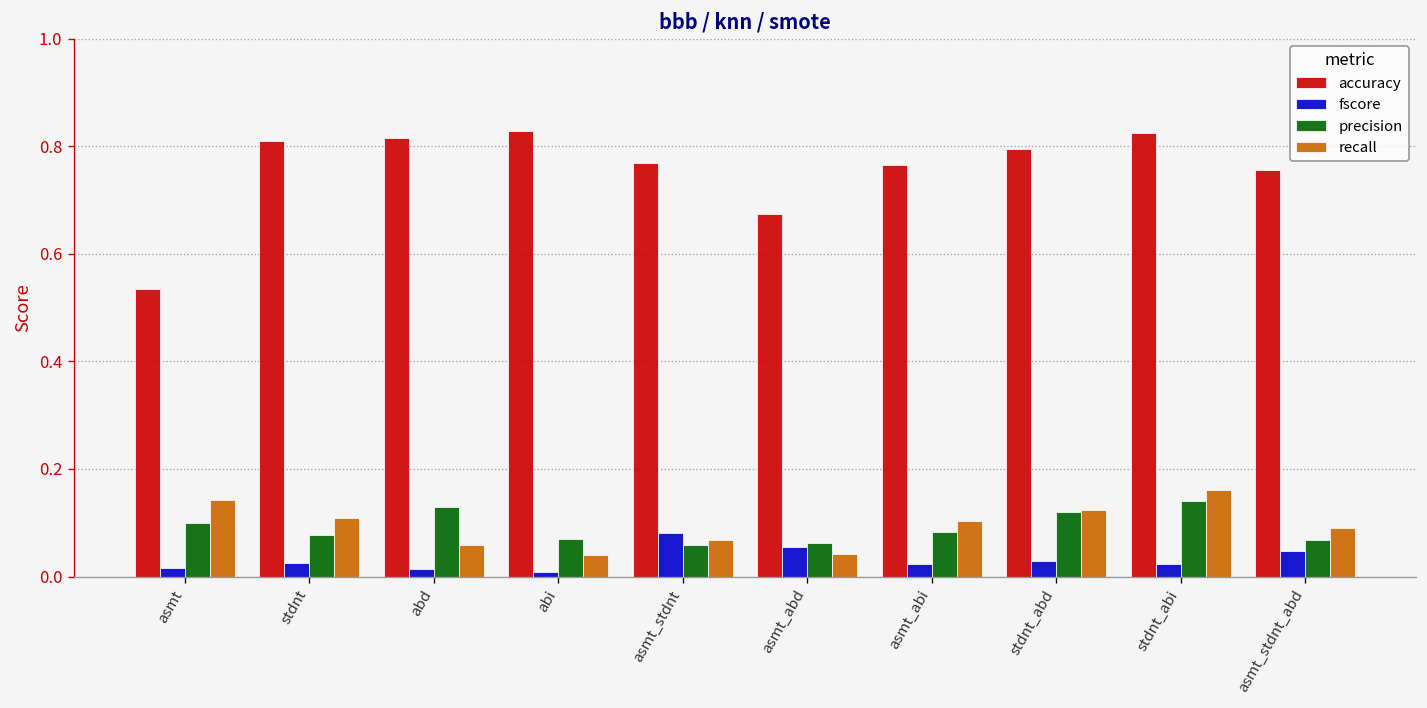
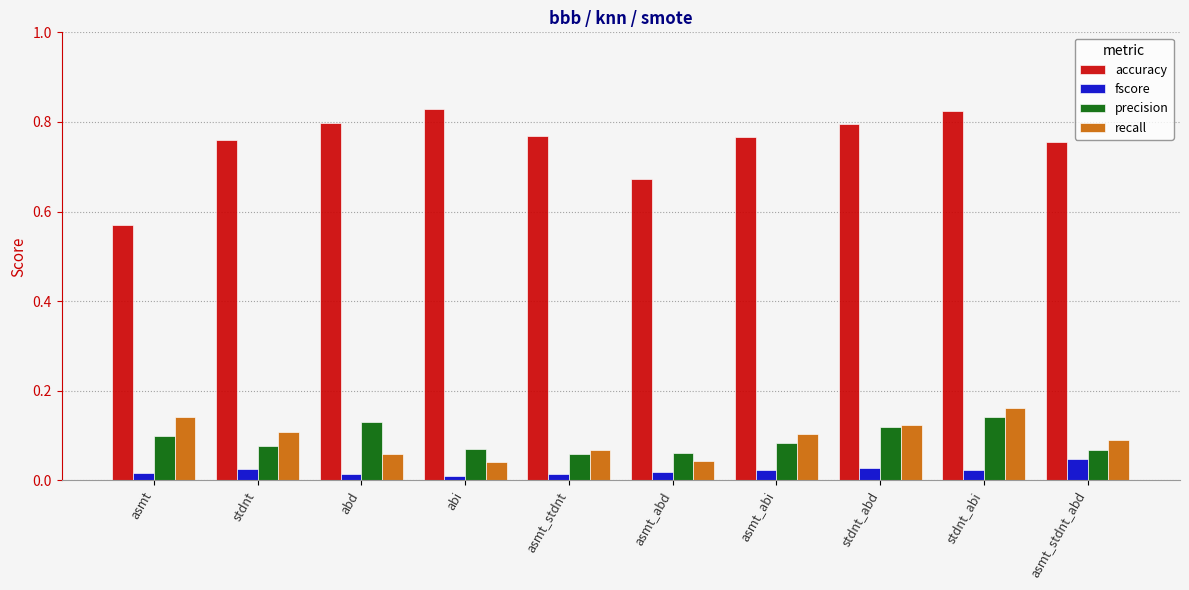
accuracy, asmt: 0.53 -> 0.57
accuracy, stdnt: 0.81 -> 0.76
accuracy, abd: 0.82 -> 0.80
fscore, asmt_stdnt: 0.08 -> 0.02
fscore, asmt_abd: 0.05 -> 0.02
